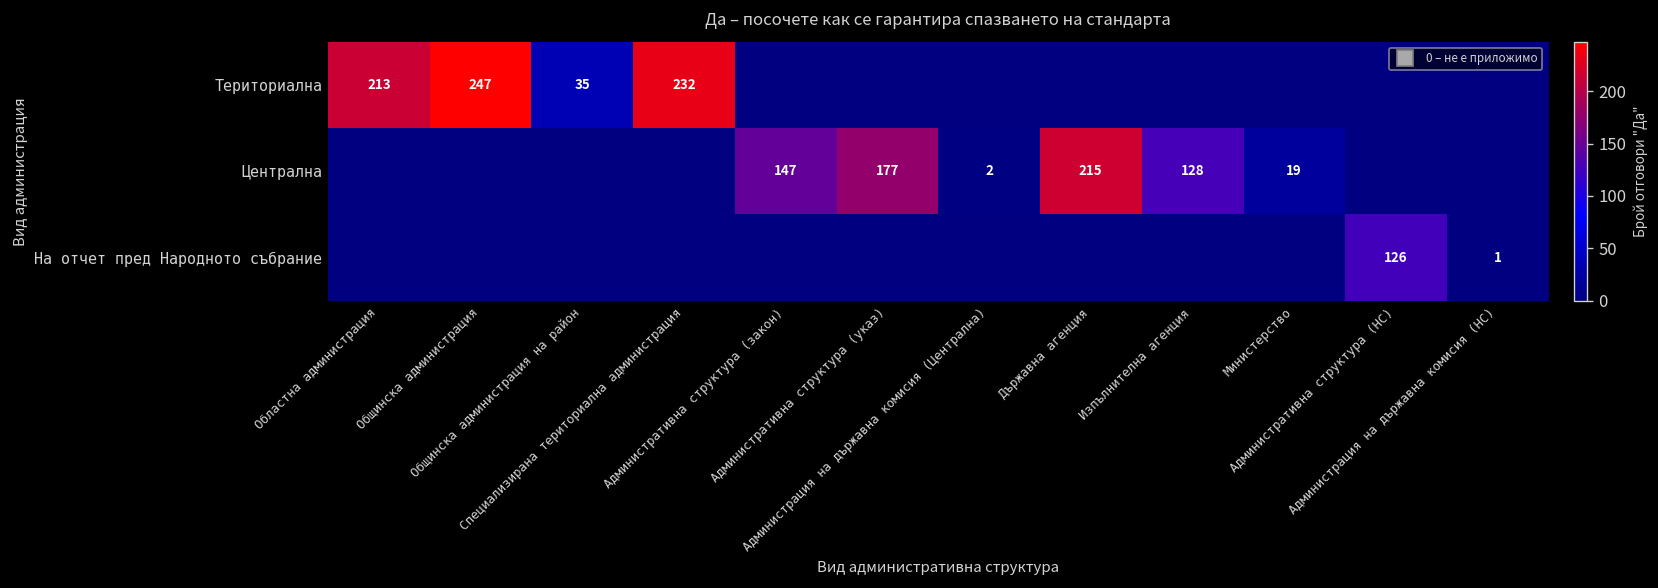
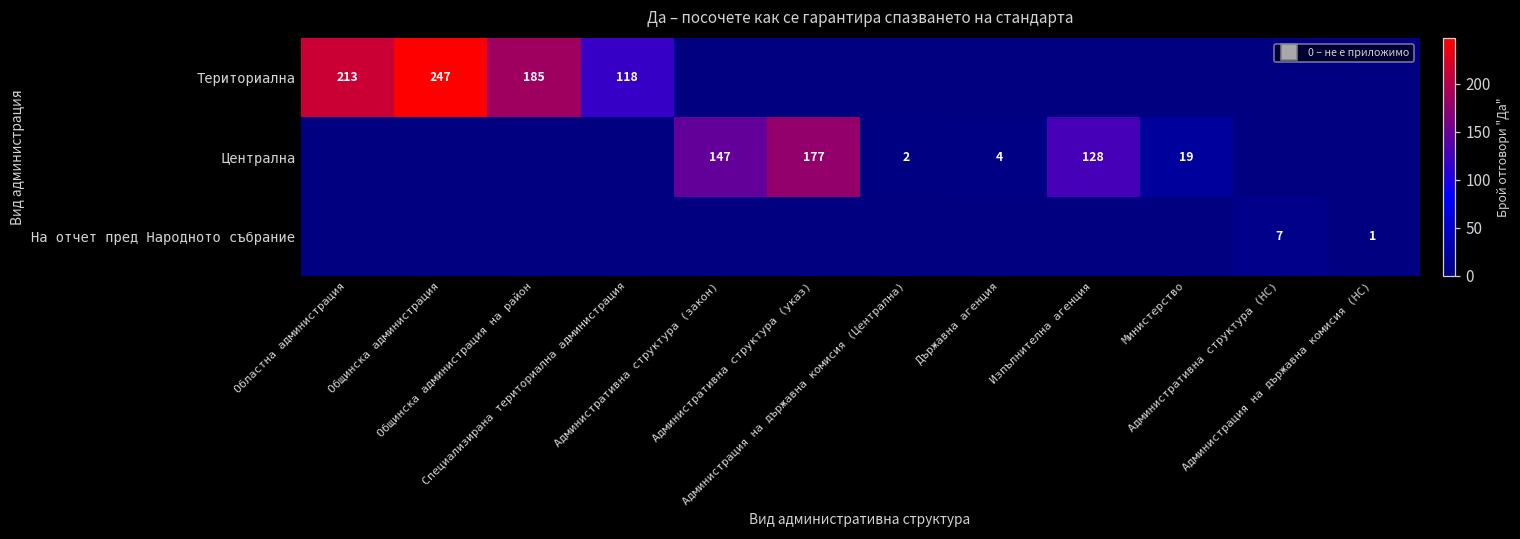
Териториална, Общинска администрация на район: 35 -> 185
Териториална, Специализирана териториална администрация: 232 -> 118
Централна, Държавна агенция: 215 -> 4
На отчет пред Народното събрание, Административна структура (НС): 126 -> 7
